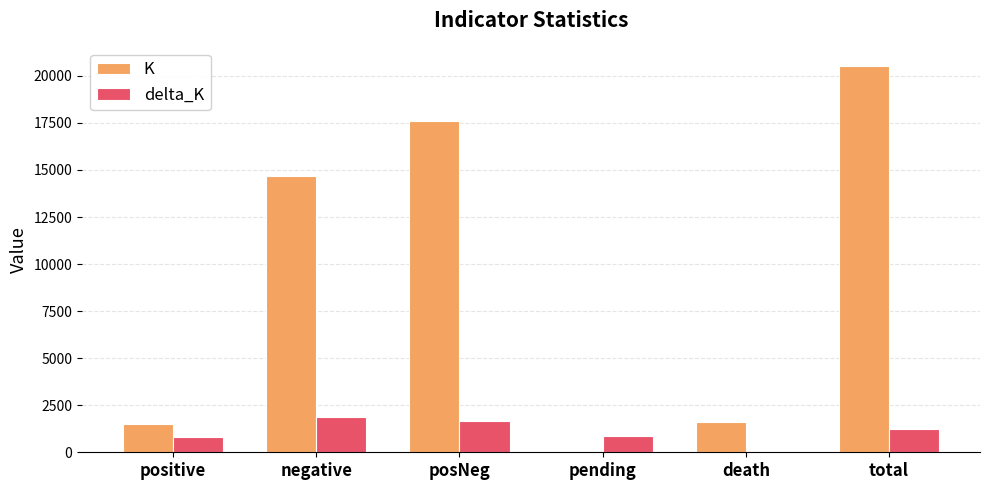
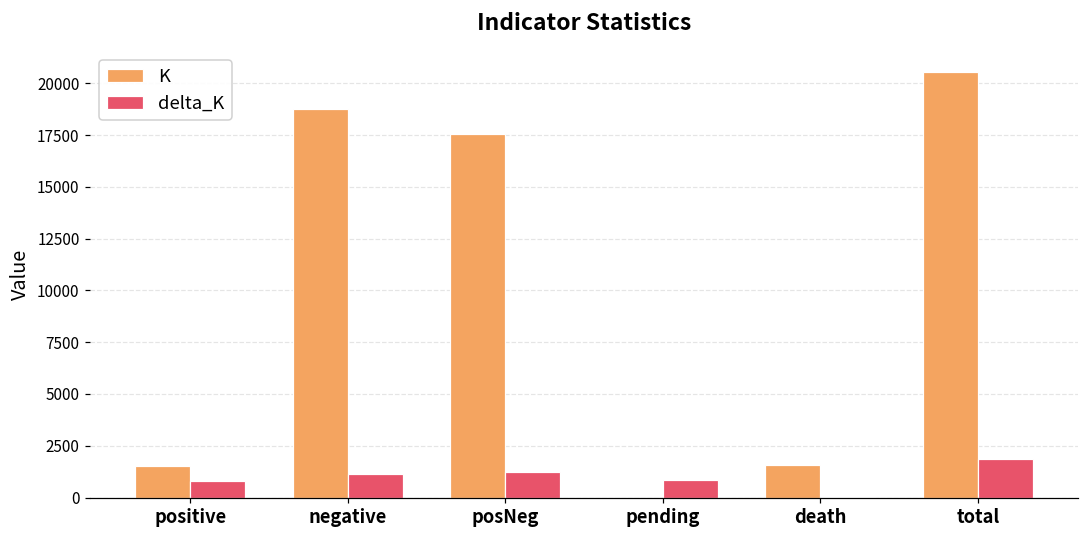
K, negative: 14700 -> 18800
delta_K, negative: 1900 -> 1100
delta_K, posNeg: 1700 -> 1200
delta_K, total: 1300 -> 1800
